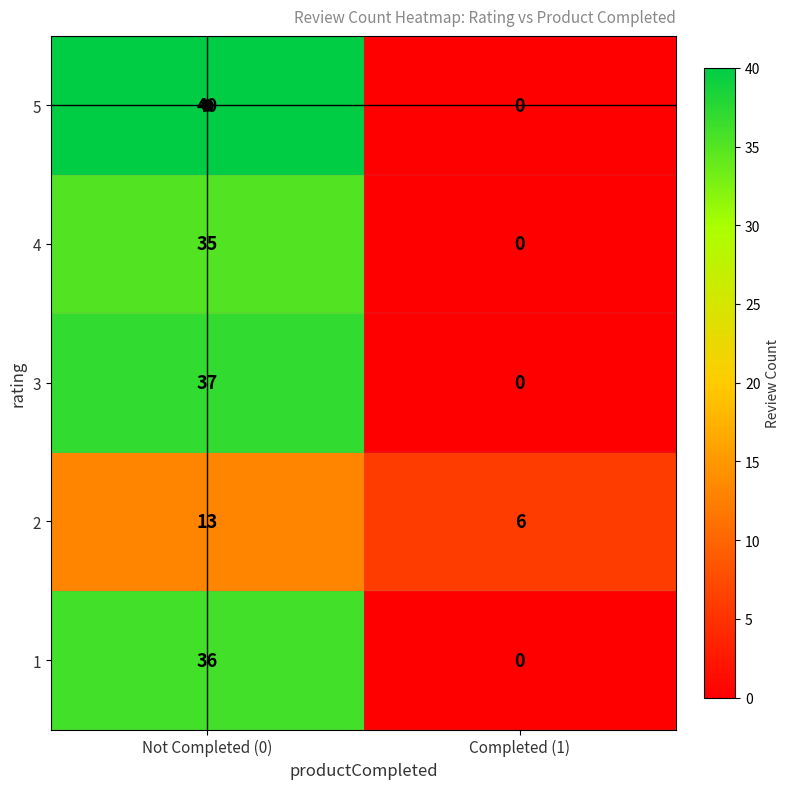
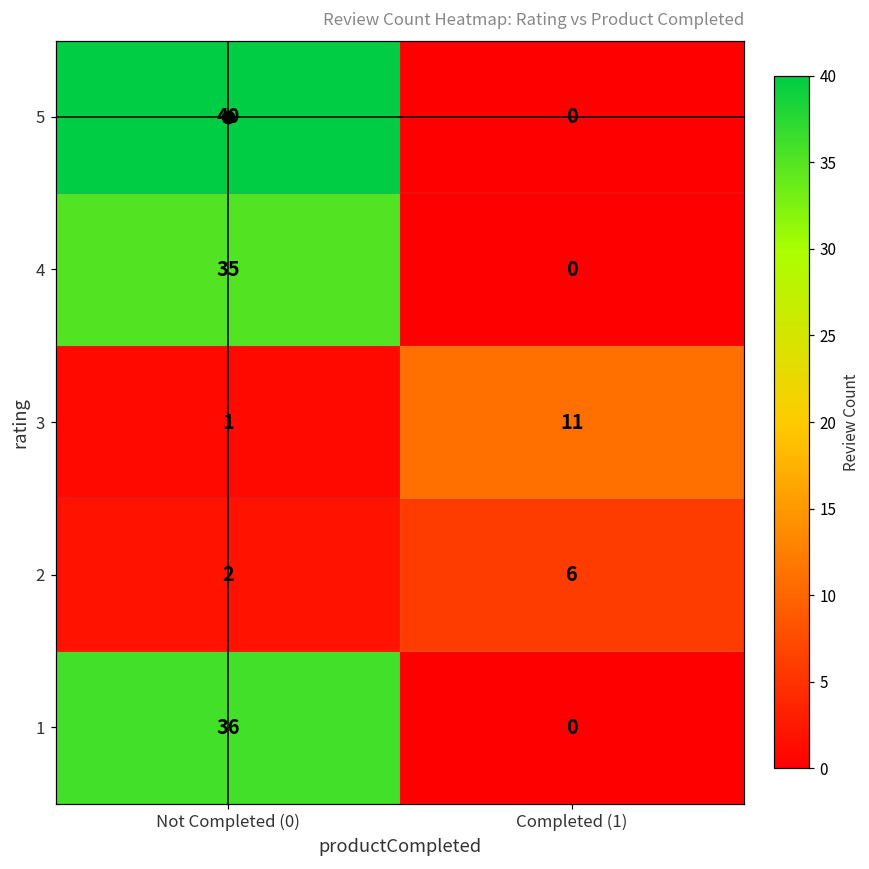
3, Not Completed (0): 37 -> 1
3, Completed (1): 0 -> 11
2, Not Completed (0): 13 -> 2
